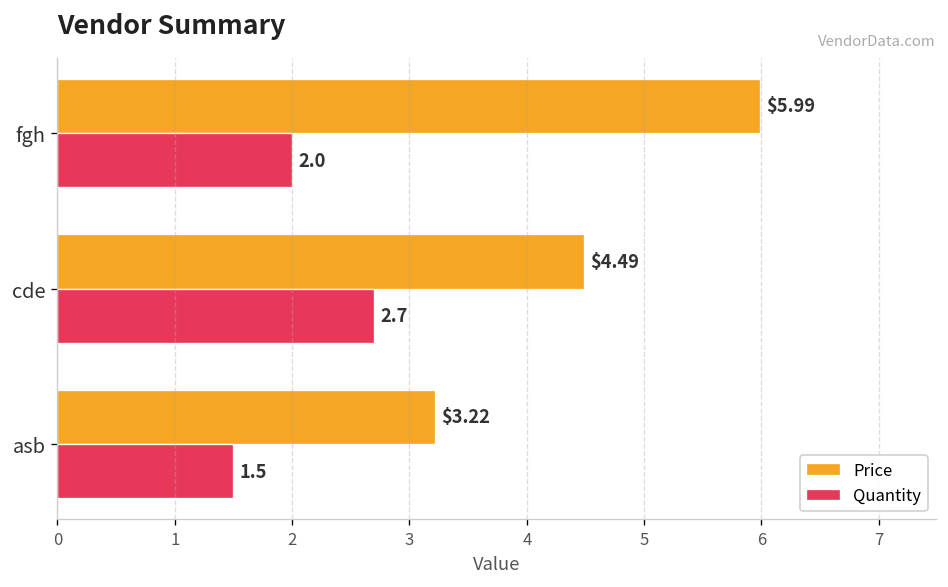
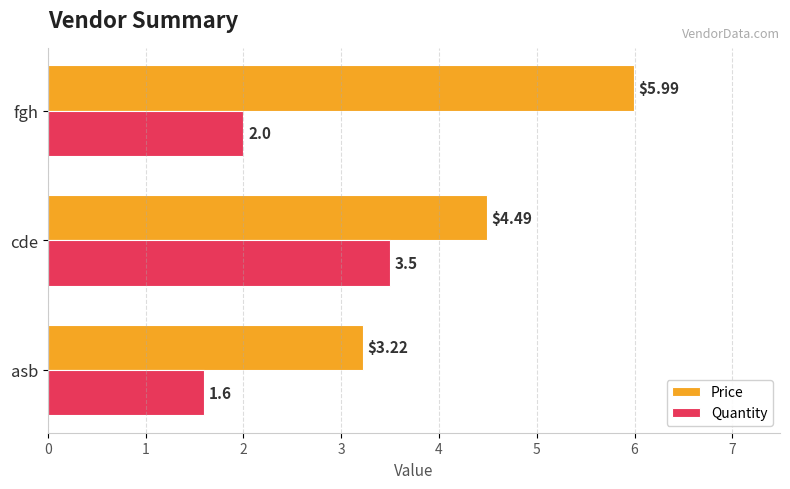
Quantity, cde: 2.7 -> 3.5
Quantity, asb: 1.5 -> 1.6
